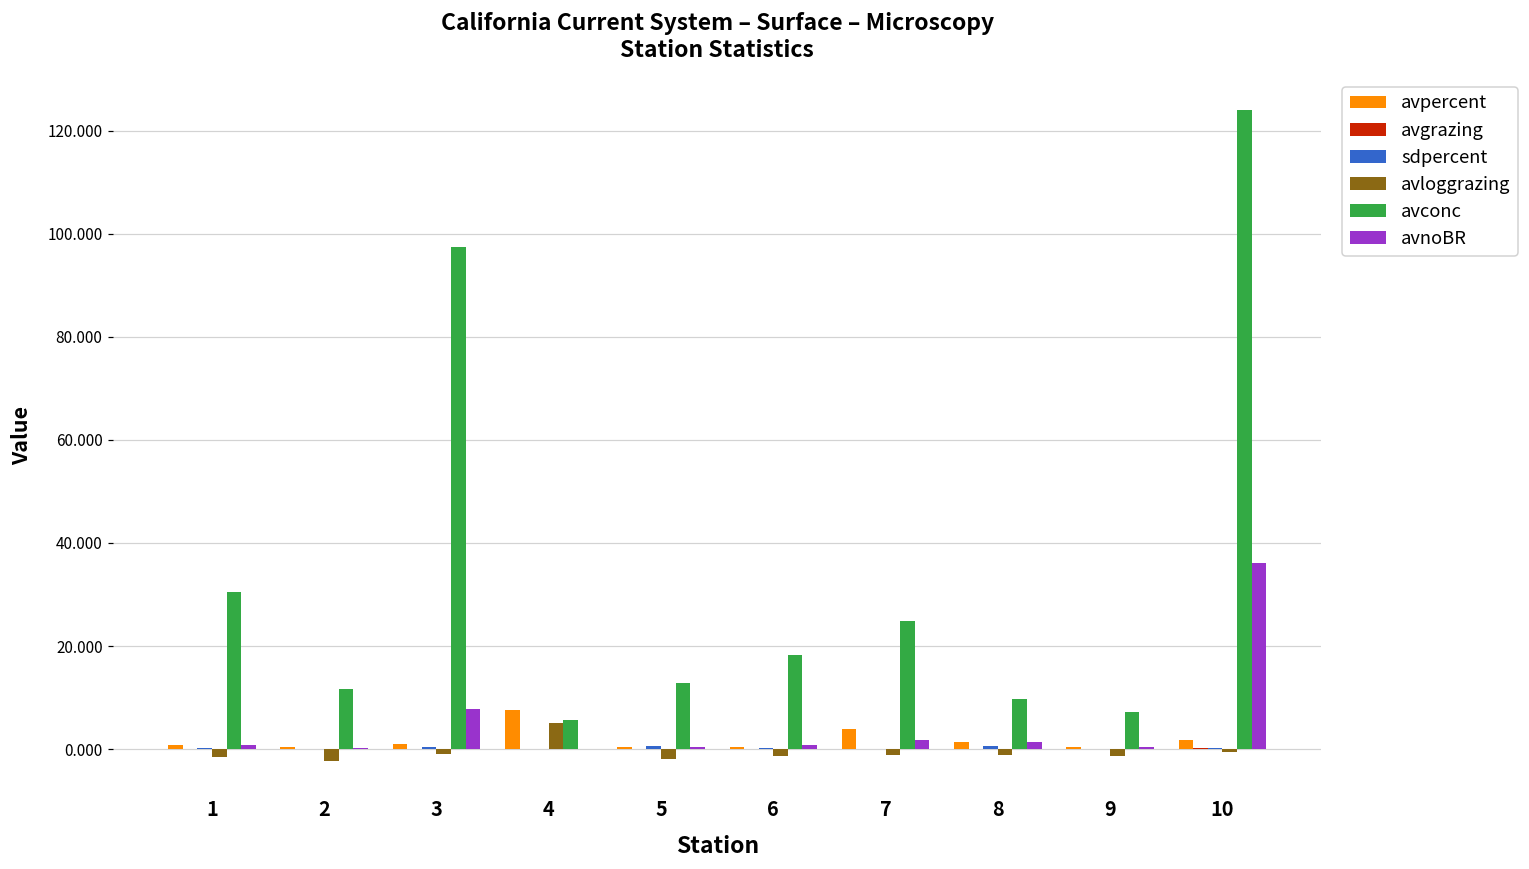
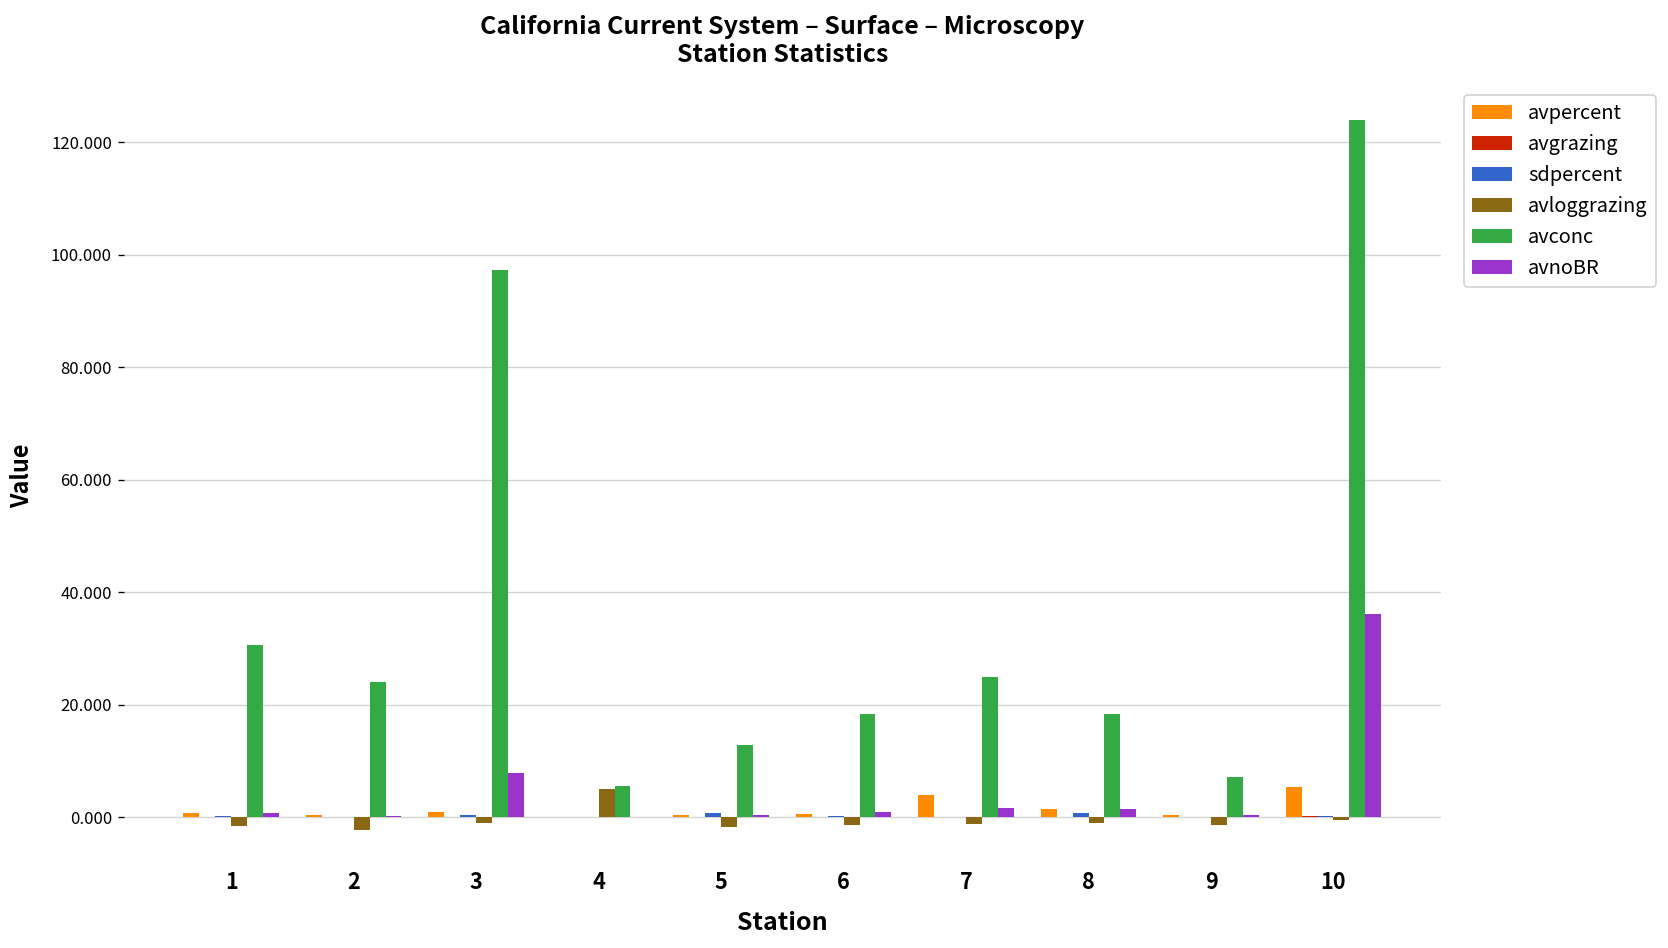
avconc, 2: 12 -> 24
avpercent, 4: 8 -> 0
avconc, 8: 10 -> 18
avpercent, 10: 2 -> 5
